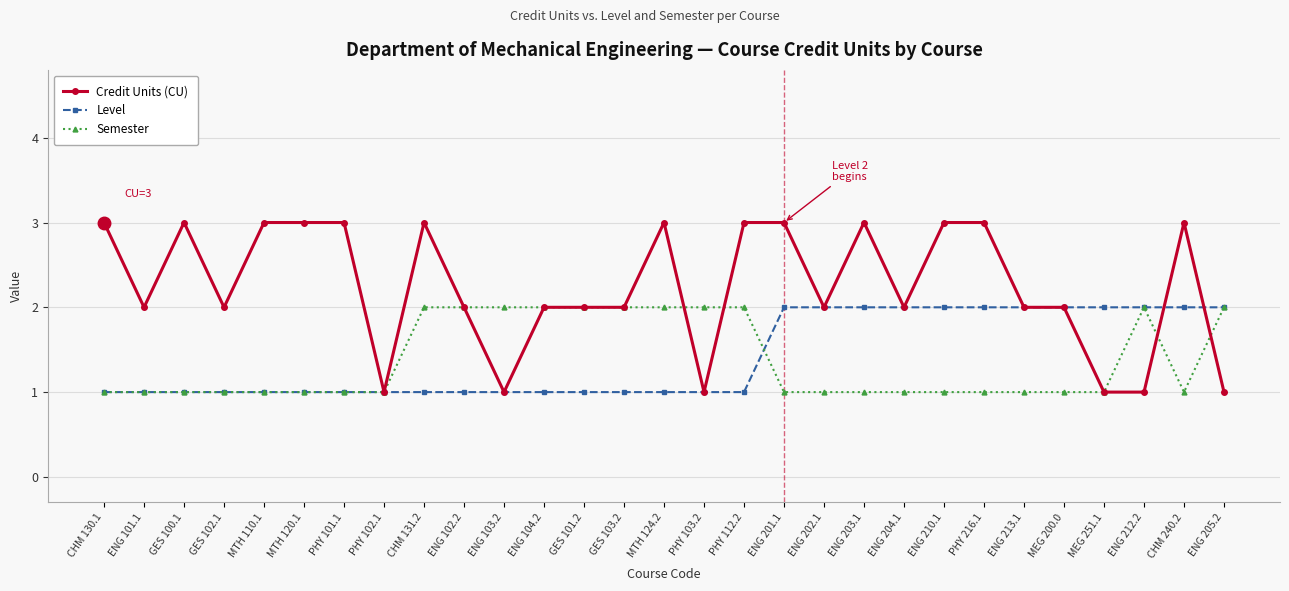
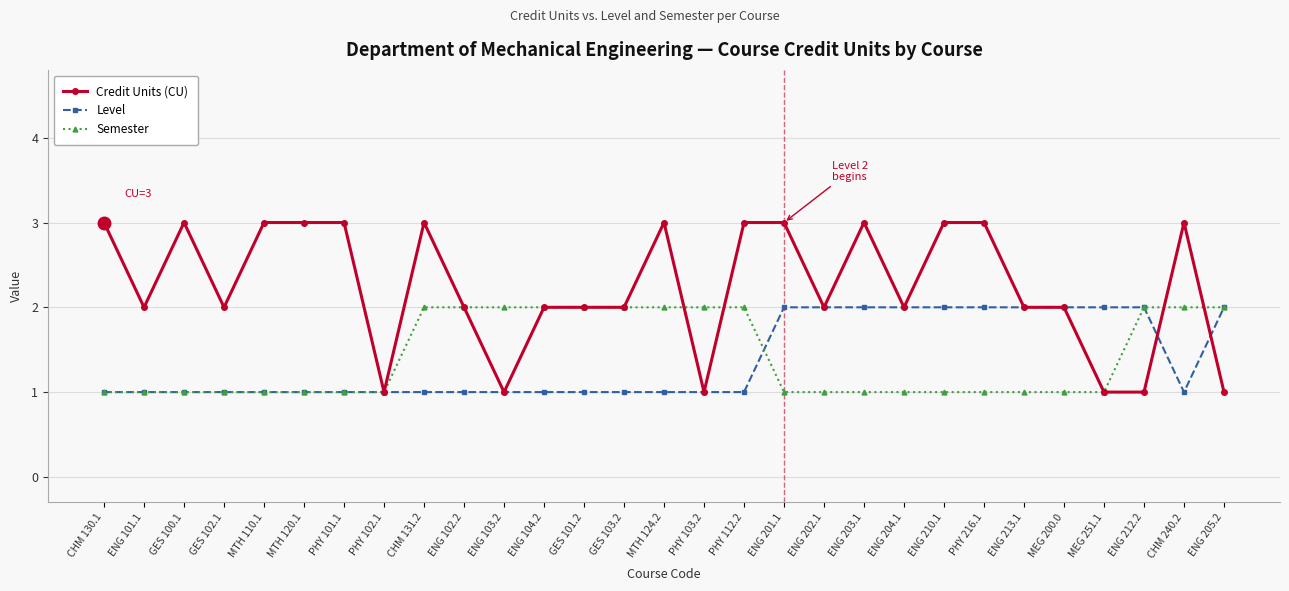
Level, CHM 240.2: 2 -> 1
Semester, CHM 240.2: 1 -> 2
